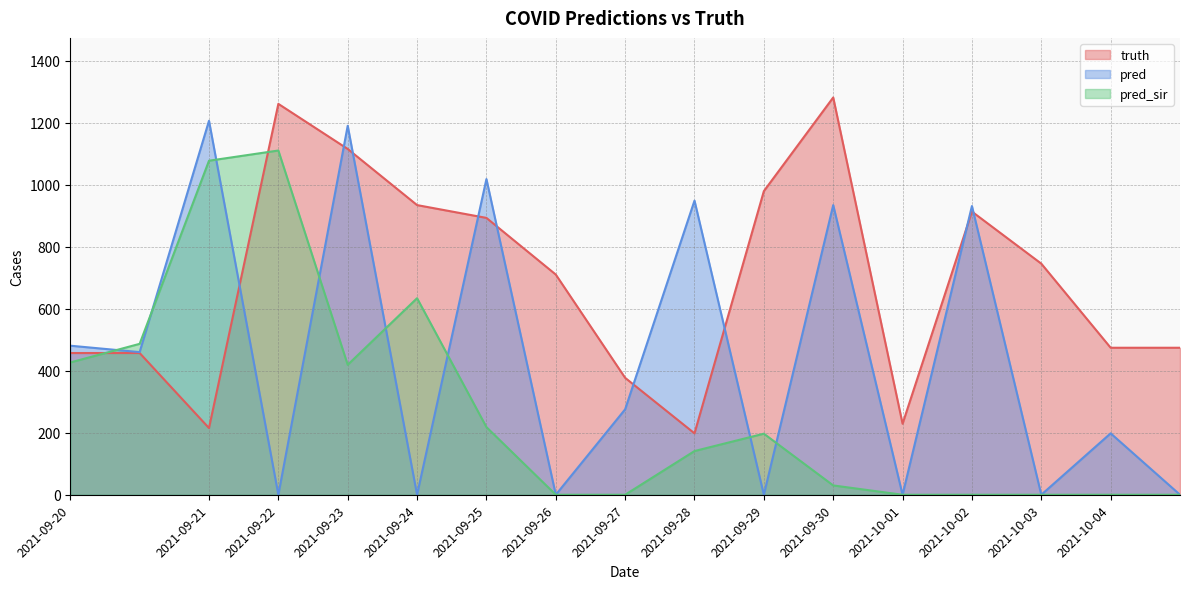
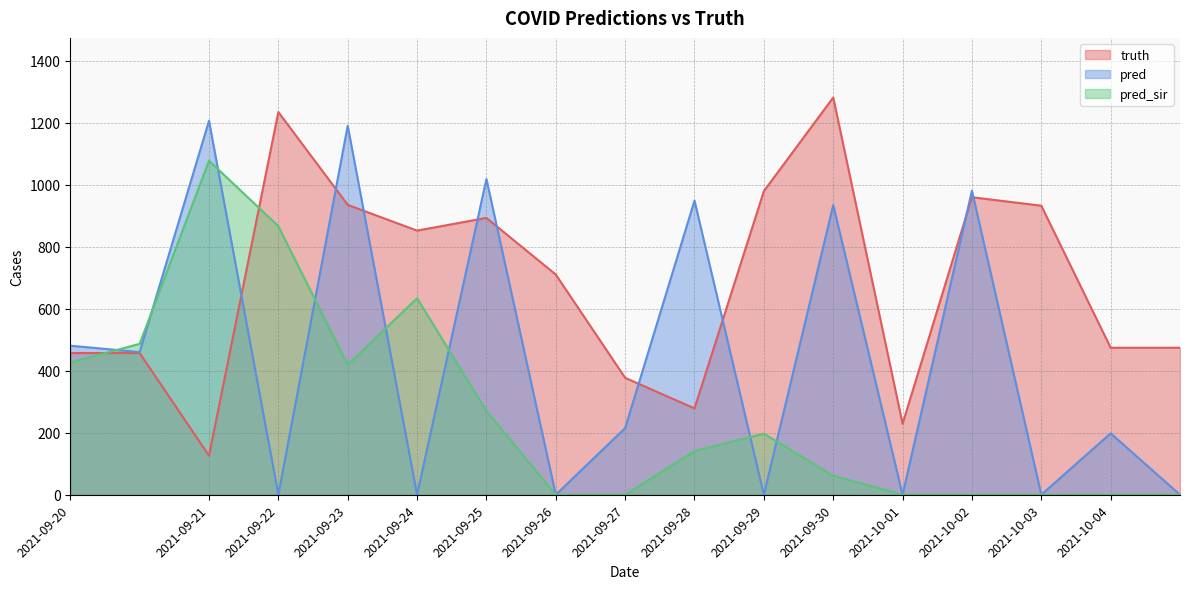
truth, 2021-09-21: 220 -> 130
truth, 2021-09-22: 1260 -> 1230
pred_sir, 2021-09-22: 1110 -> 870
truth, 2021-09-23: 1120 -> 930
truth, 2021-09-24: 930 -> 850
pred_sir, 2021-09-25: 220 -> 270
pred, 2021-09-27: 280 -> 220
truth, 2021-09-28: 200 -> 280
pred_sir, 2021-09-30: 30 -> 60
truth, 2021-10-02: 910 -> 960
pred, 2021-10-02: 930 -> 980
truth, 2021-10-03: 750 -> 930
